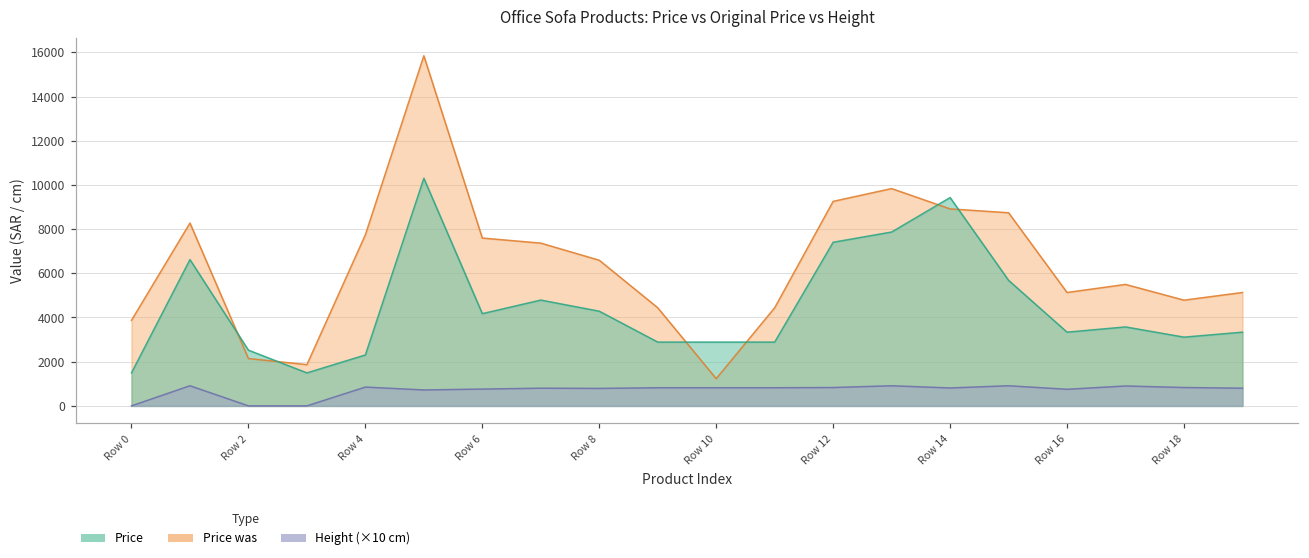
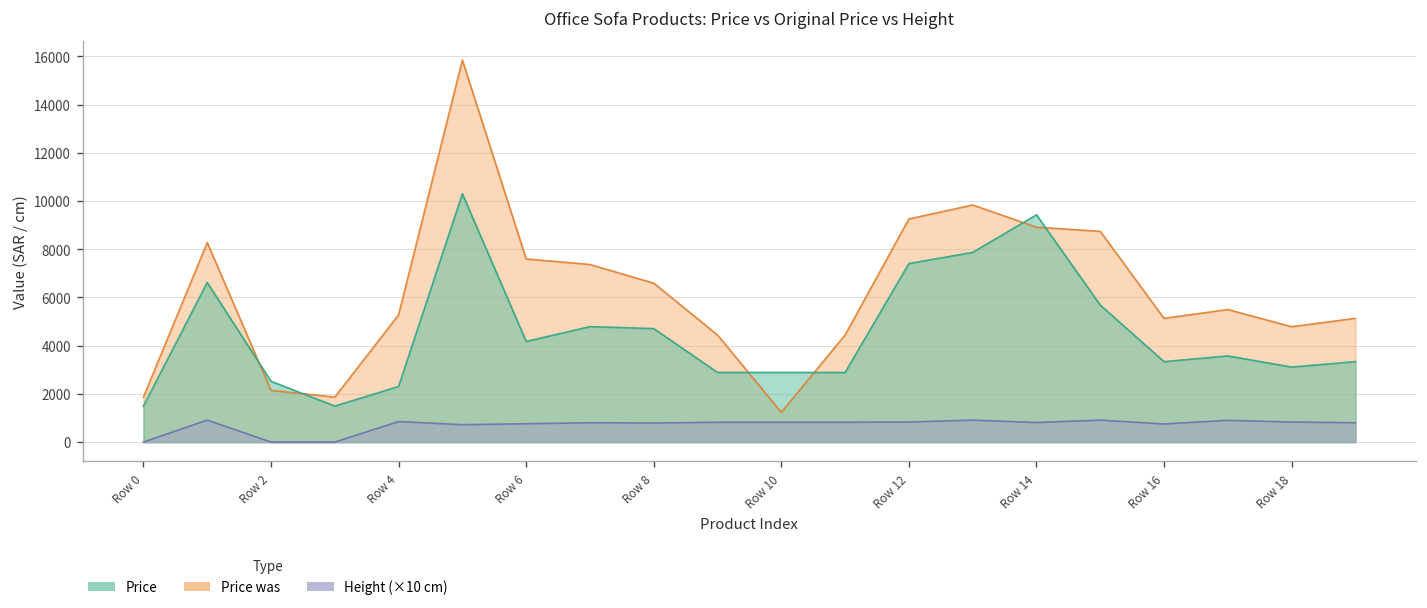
Price was, Row 0: 3900 -> 1900
Price was, Row 4: 7700 -> 5300
Price, Row 8: 4300 -> 4700
